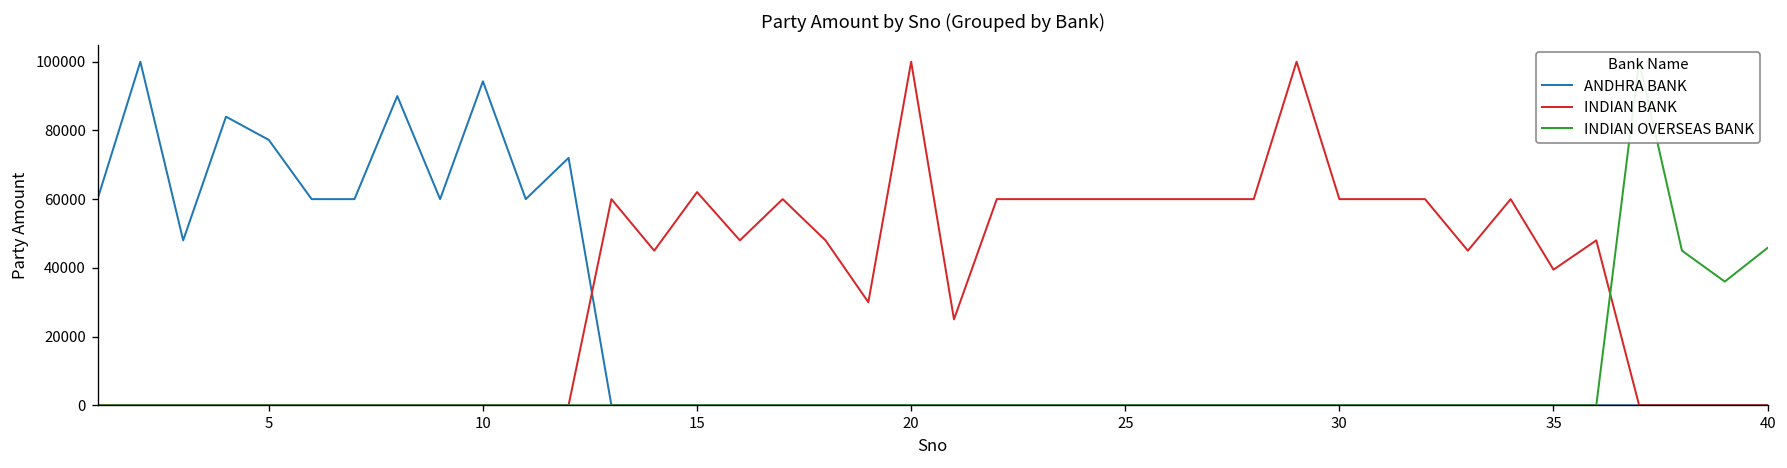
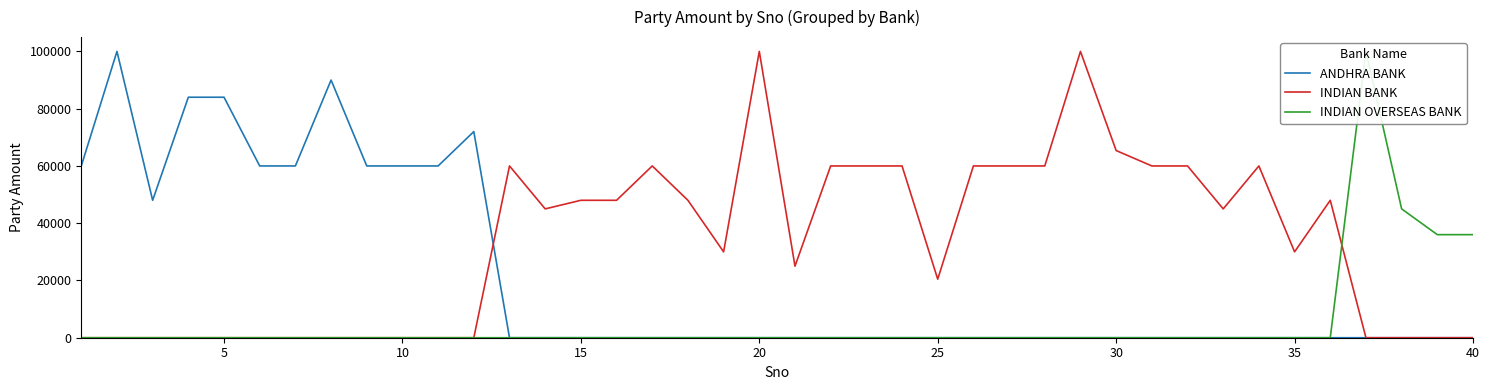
ANDHRA BANK, 5: 77000 -> 84000
ANDHRA BANK, 10: 94000 -> 60000
INDIAN BANK, 15: 62000 -> 48000
INDIAN BANK, 25: 60000 -> 20000
INDIAN BANK, 30: 60000 -> 65000
INDIAN BANK, 35: 39000 -> 30000
INDIAN OVERSEAS BANK, 40: 46000 -> 36000
